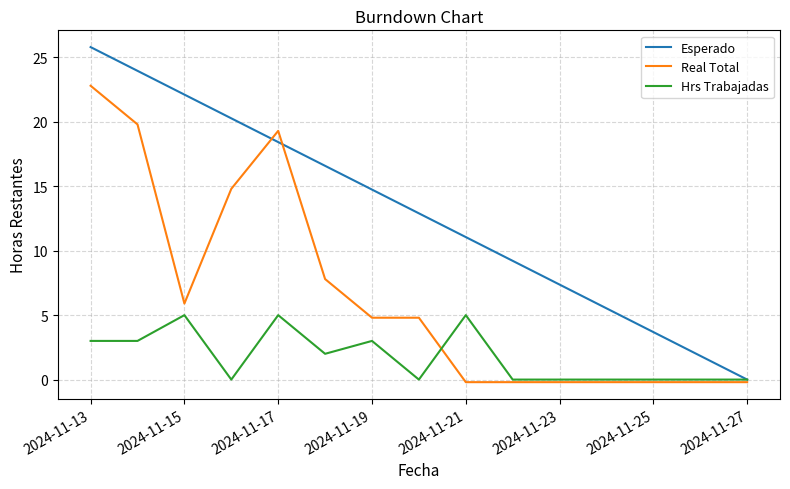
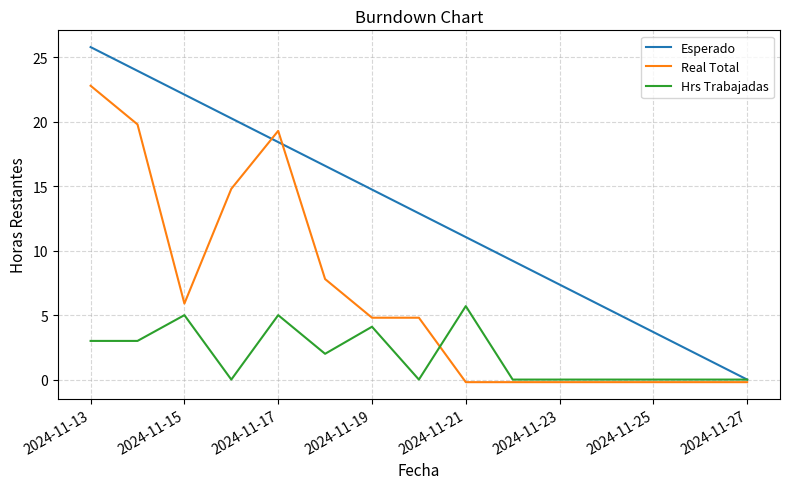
Hrs Trabajadas, 2024-11-19: 3.0 -> 4.1
Hrs Trabajadas, 2024-11-21: 5.0 -> 5.7
